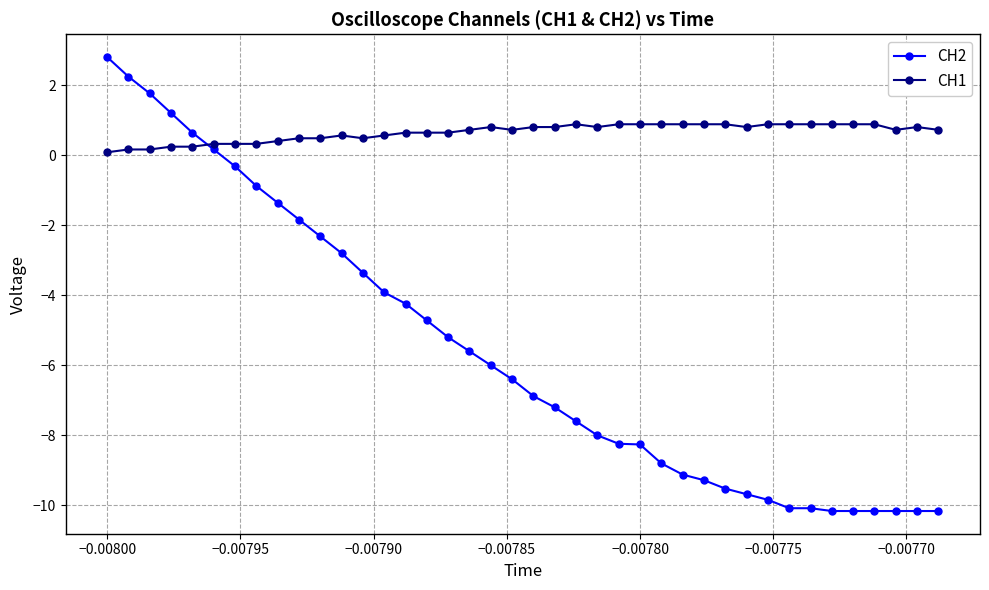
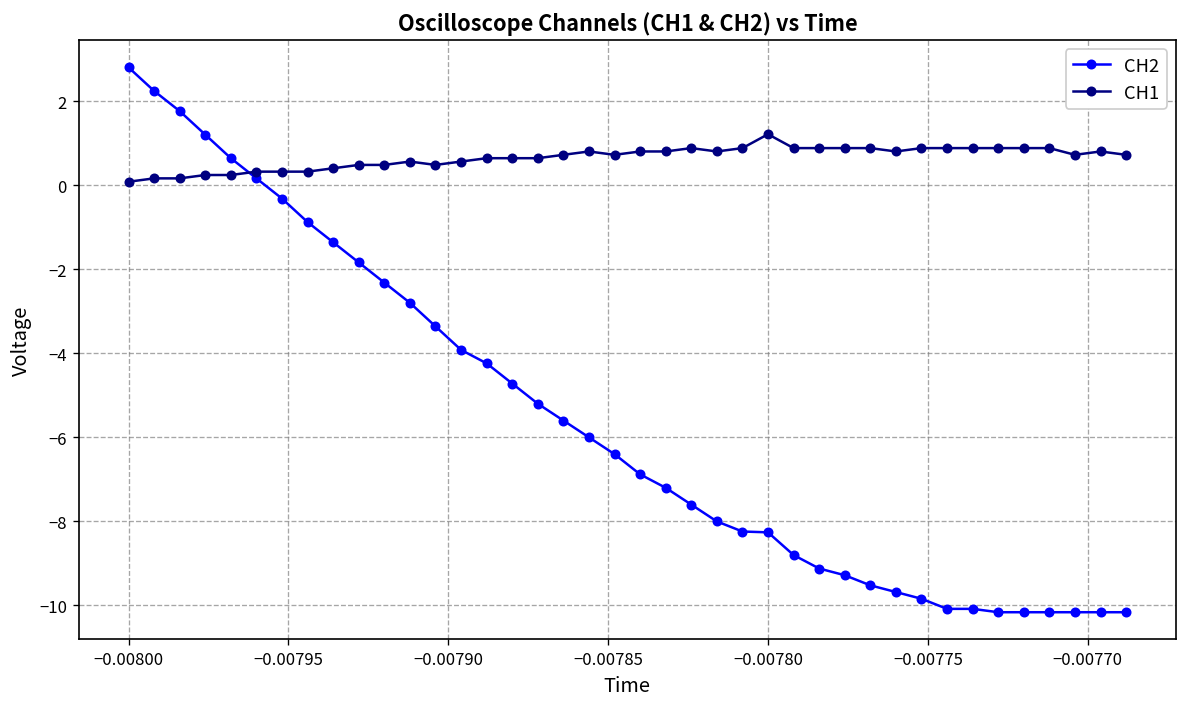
CH1, −0.00780: 0.9 -> 1.2
